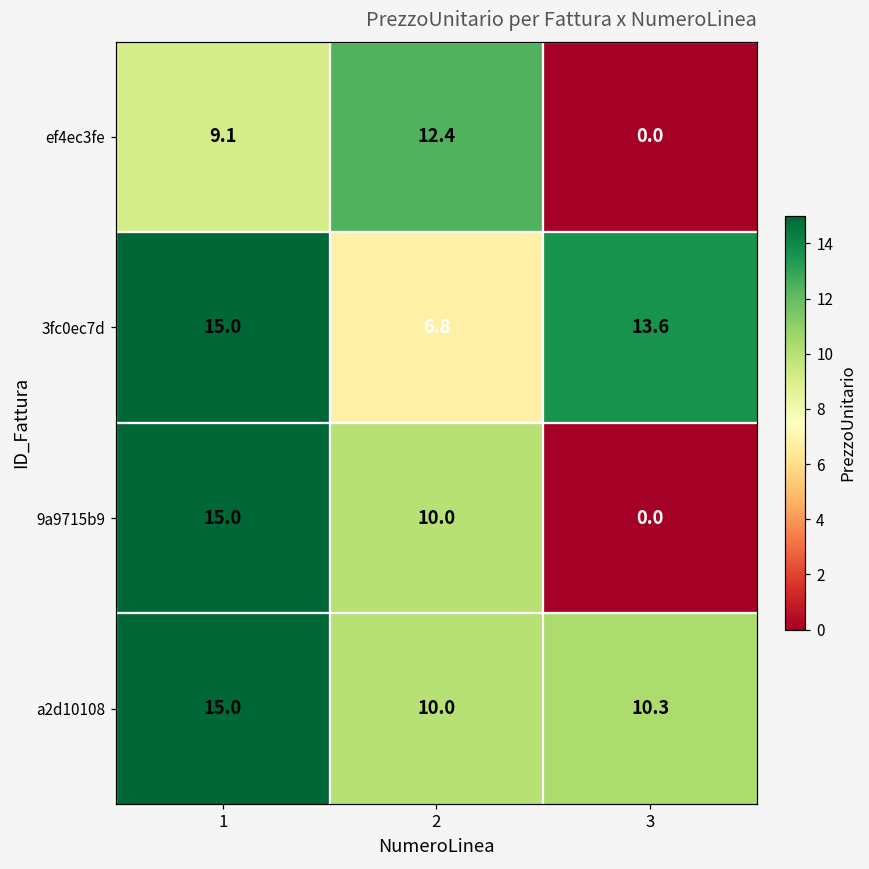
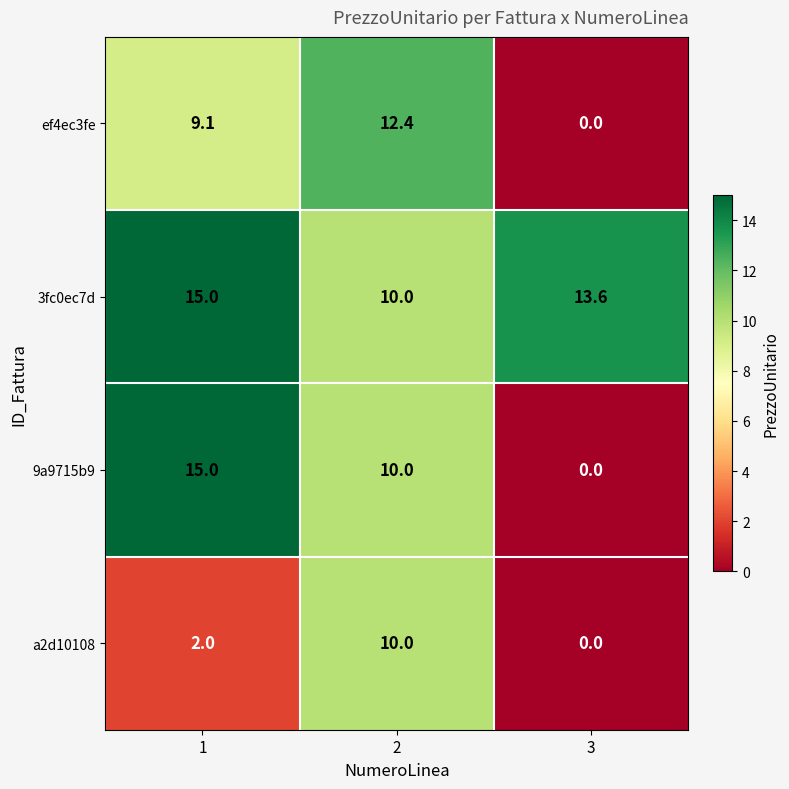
3fc0ec7d, 2: 6.8 -> 10.0
a2d10108, 1: 15.0 -> 2.0
a2d10108, 3: 10.3 -> 0.0
